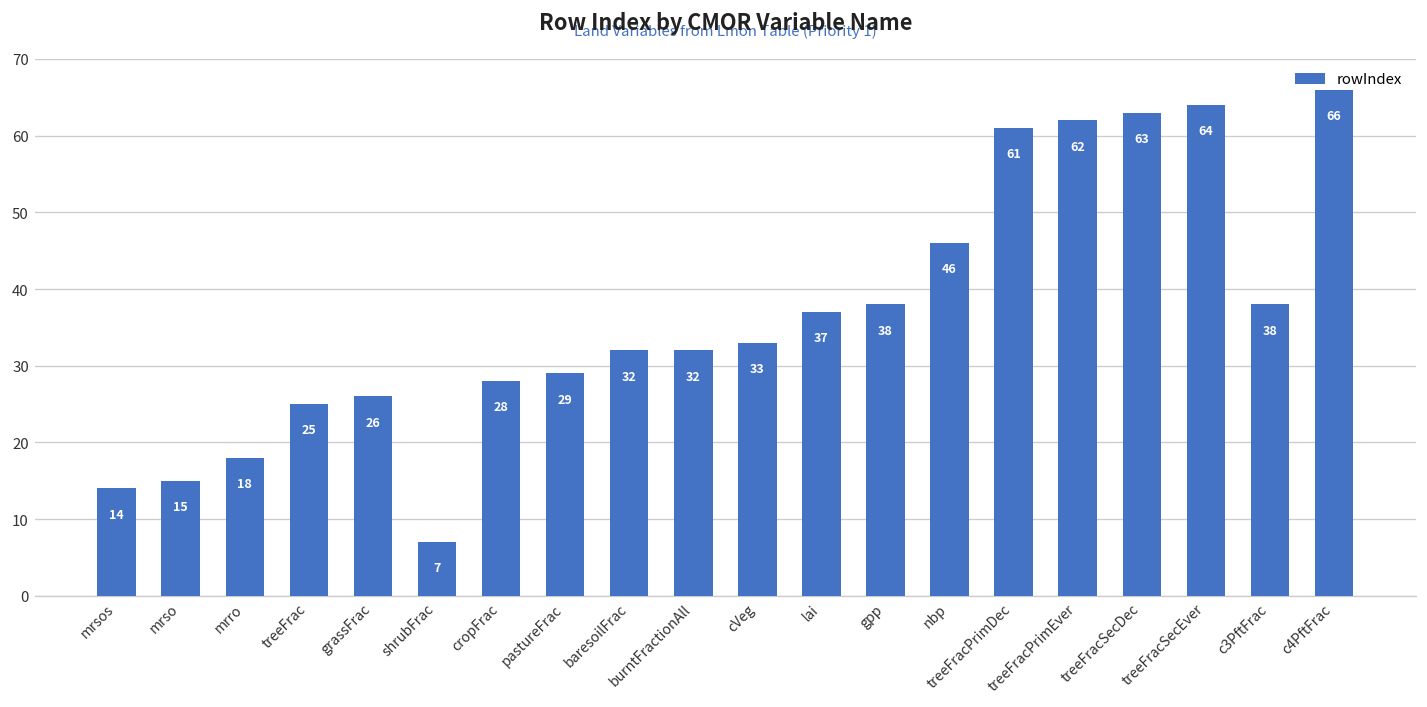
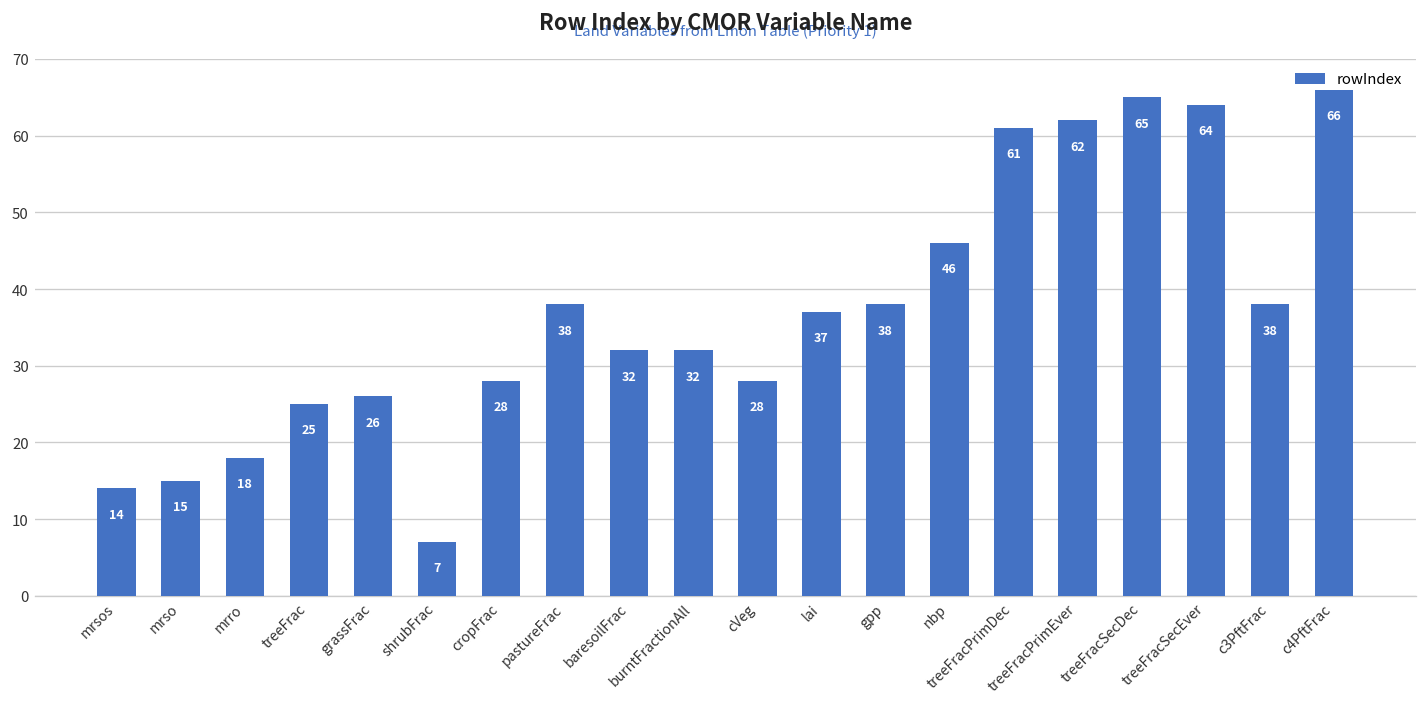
pastureFrac: 29 -> 38
cVeg: 33 -> 28
treeFracSecDec: 63 -> 65
